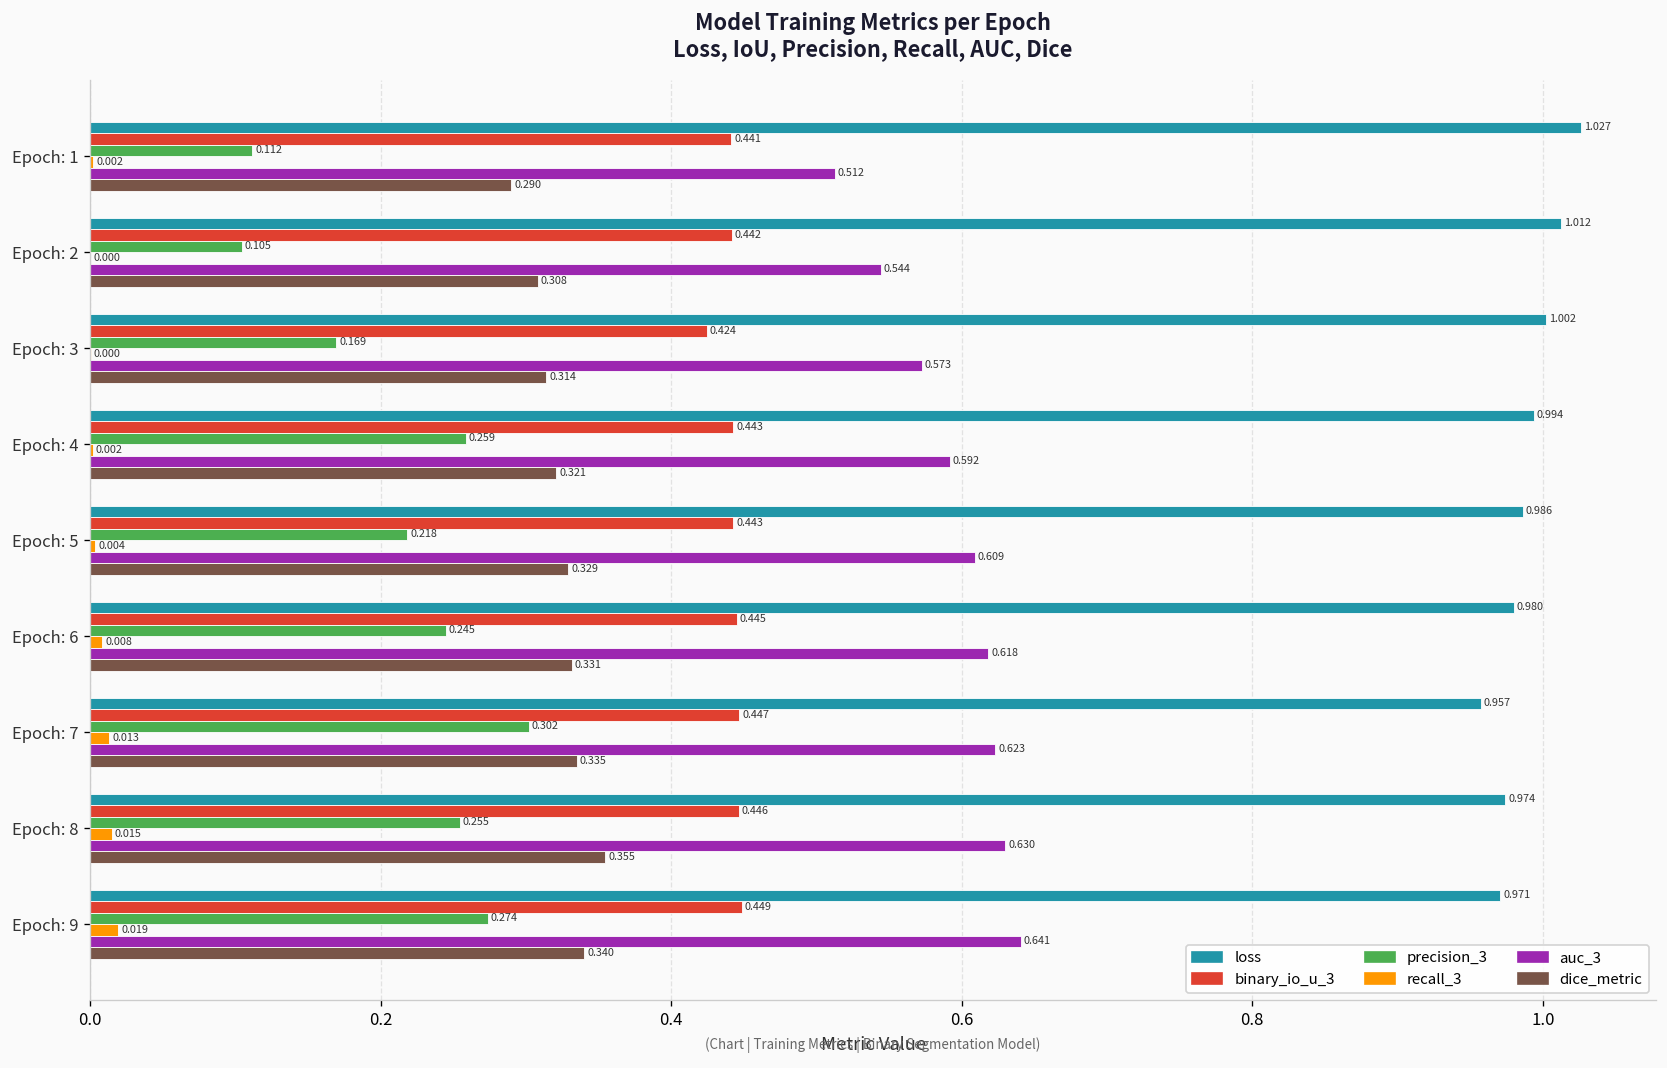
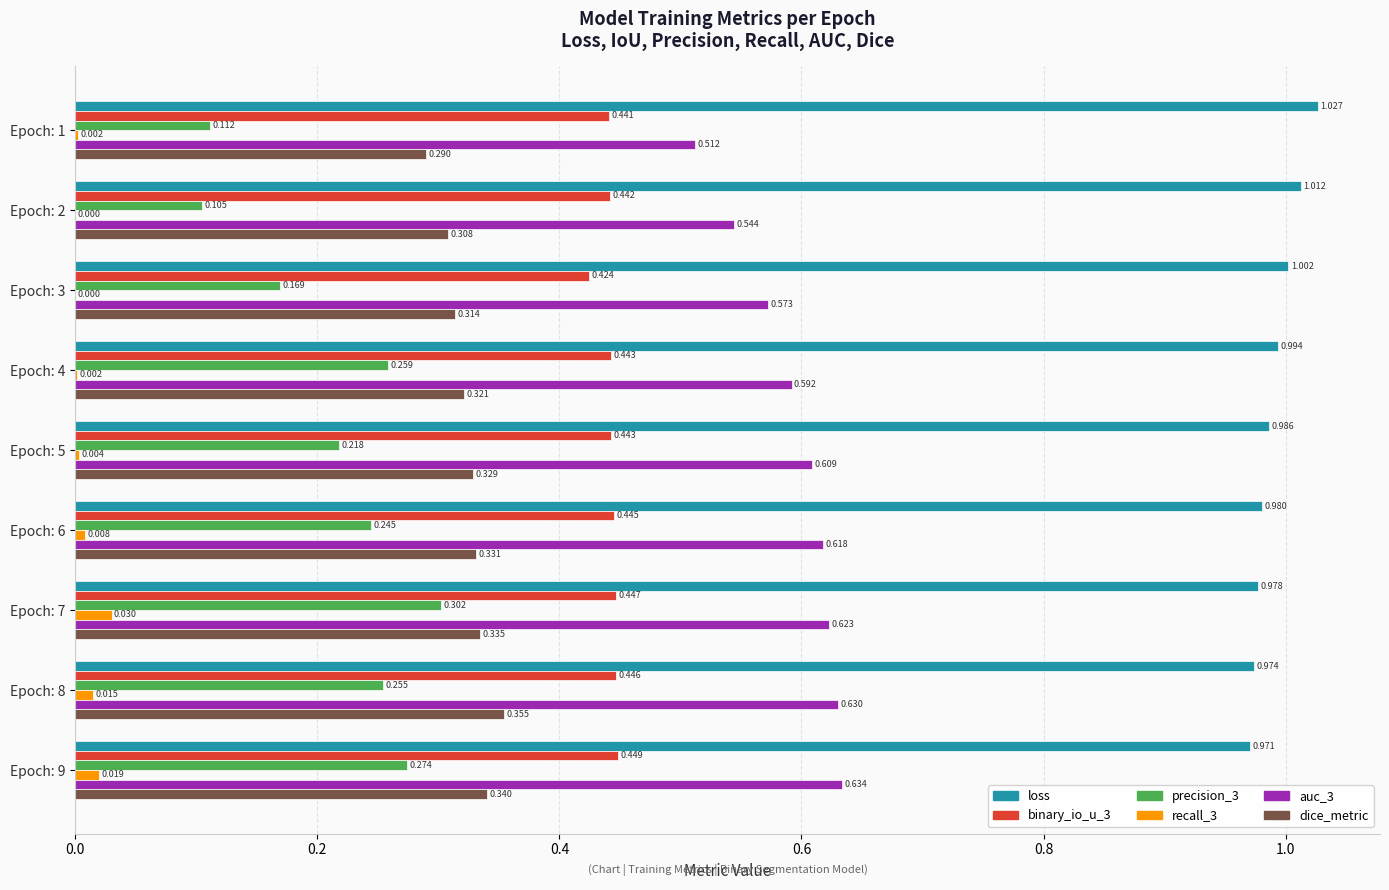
loss, Epoch: 7: 0.957 -> 0.978
recall_3, Epoch: 7: 0.013 -> 0.030
auc_3, Epoch: 9: 0.641 -> 0.634
